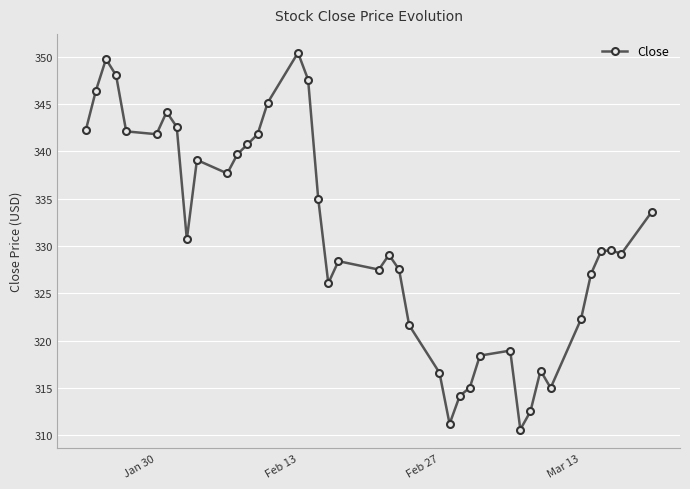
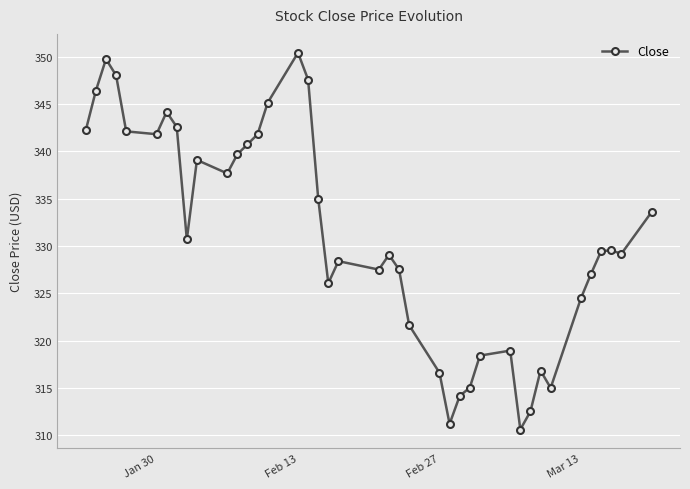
Mar 13: 322 -> 324
